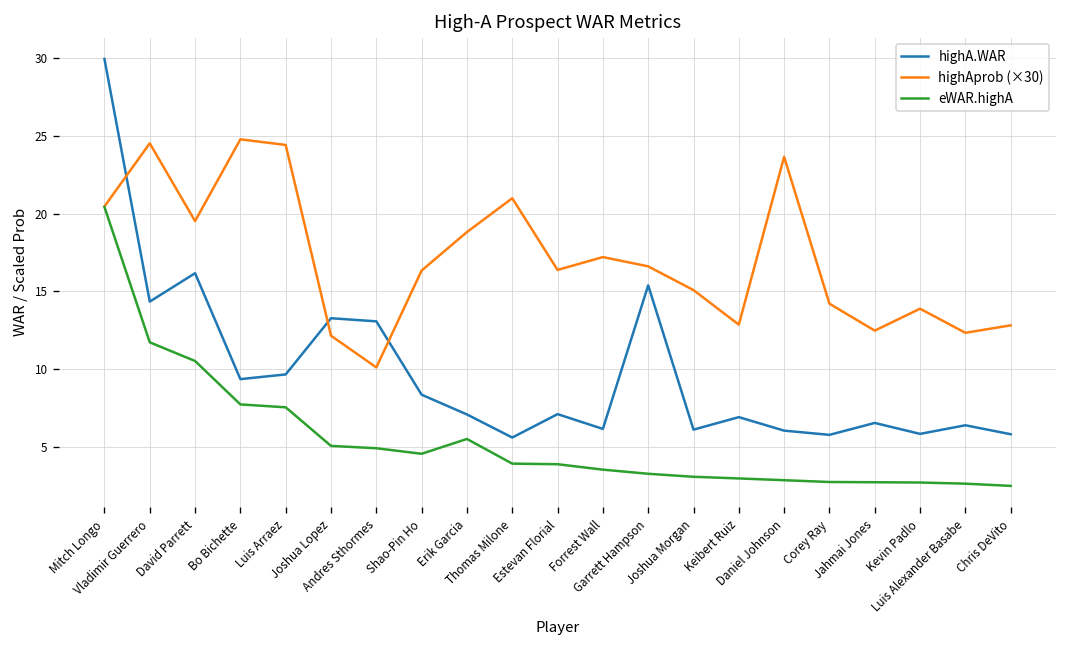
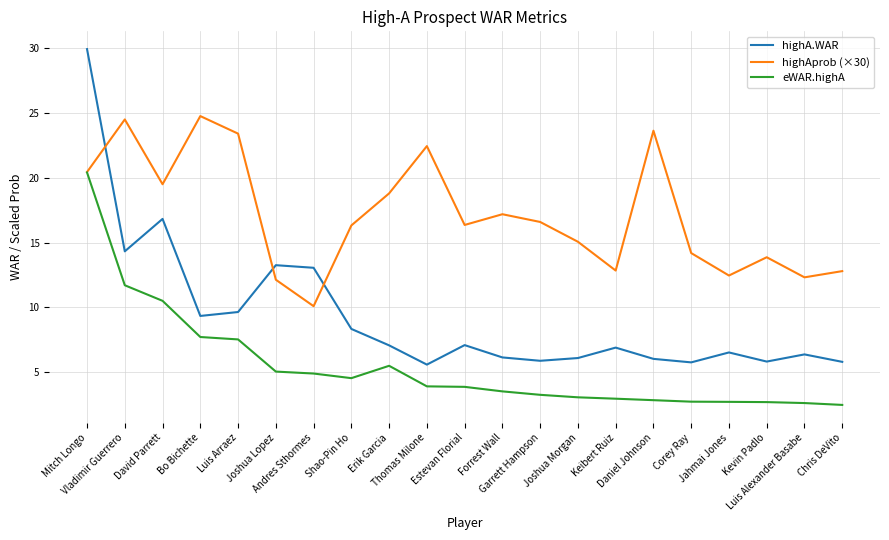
highA.WAR, David Parrett: 16.2 -> 16.8
highAprob (×30), Luis Arraez: 24.4 -> 23.4
highAprob (×30), Thomas Milone: 21.0 -> 22.5
highA.WAR, Garrett Hampson: 15.4 -> 5.9
